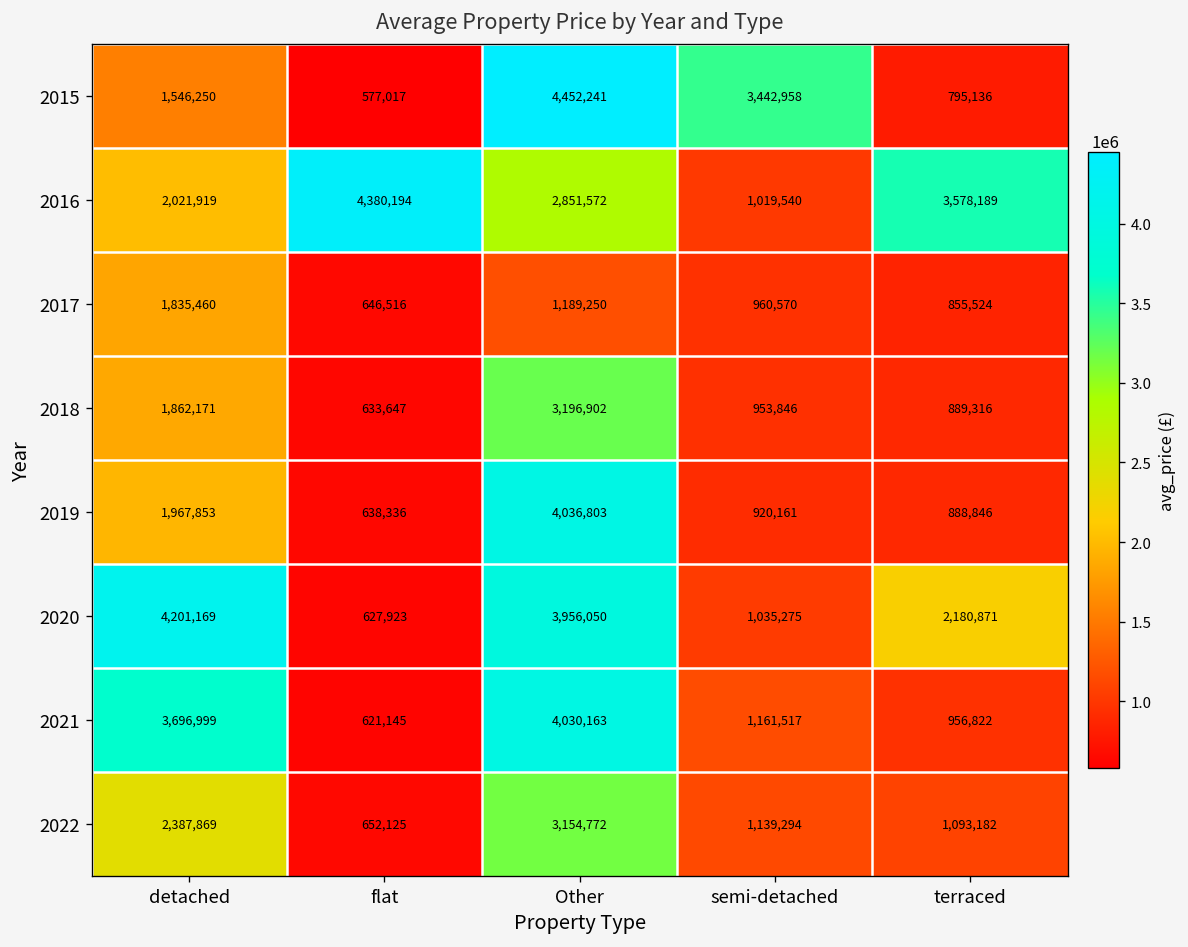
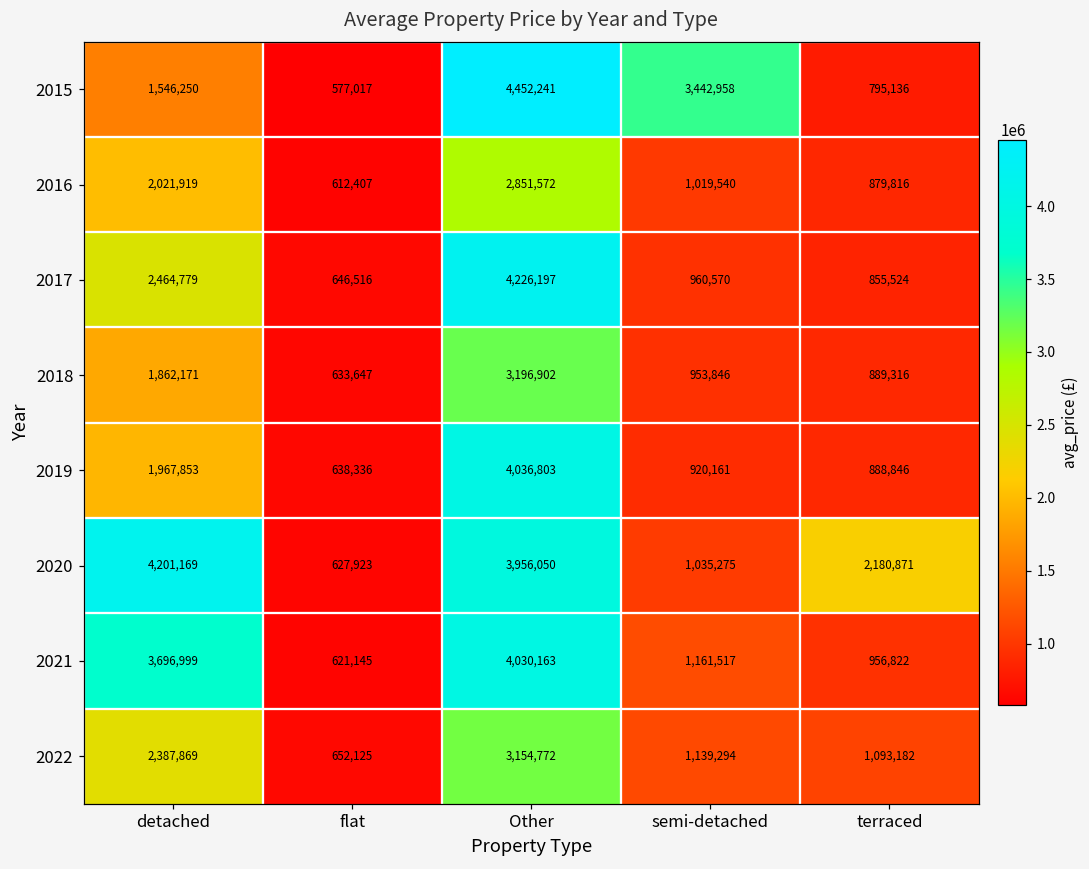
2016, flat: 4,380,194 -> 612,407
2016, terraced: 3,578,189 -> 879,816
2017, detached: 1,835,460 -> 2,464,779
2017, Other: 1,189,250 -> 4,226,197
